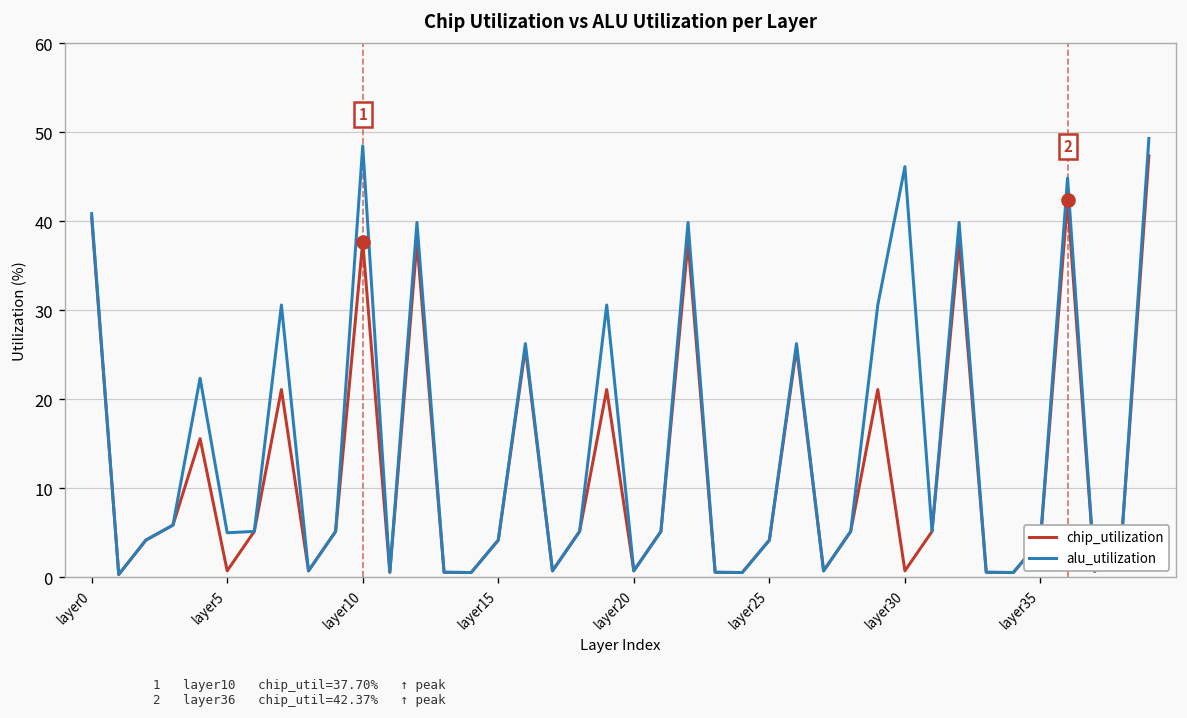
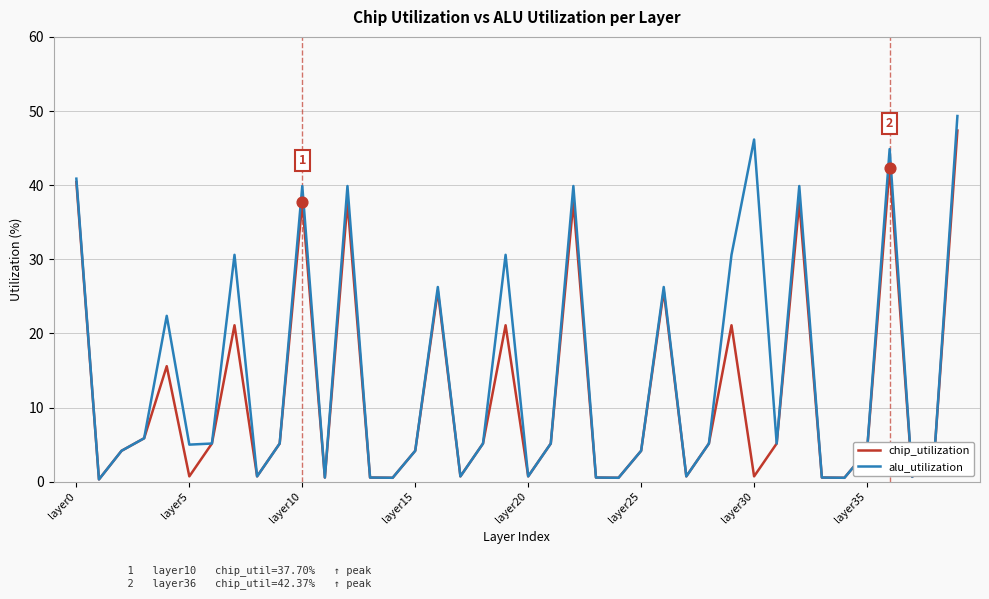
alu_utilization, layer10: 49 -> 40
